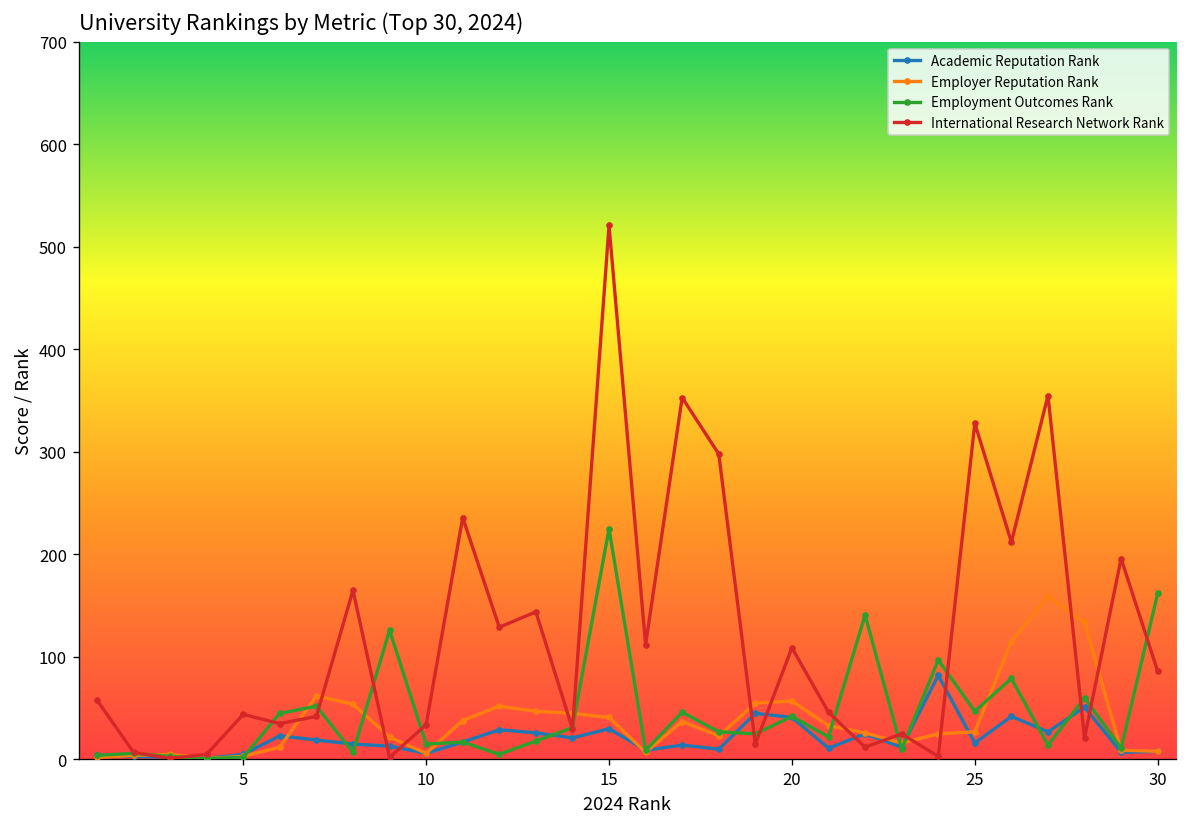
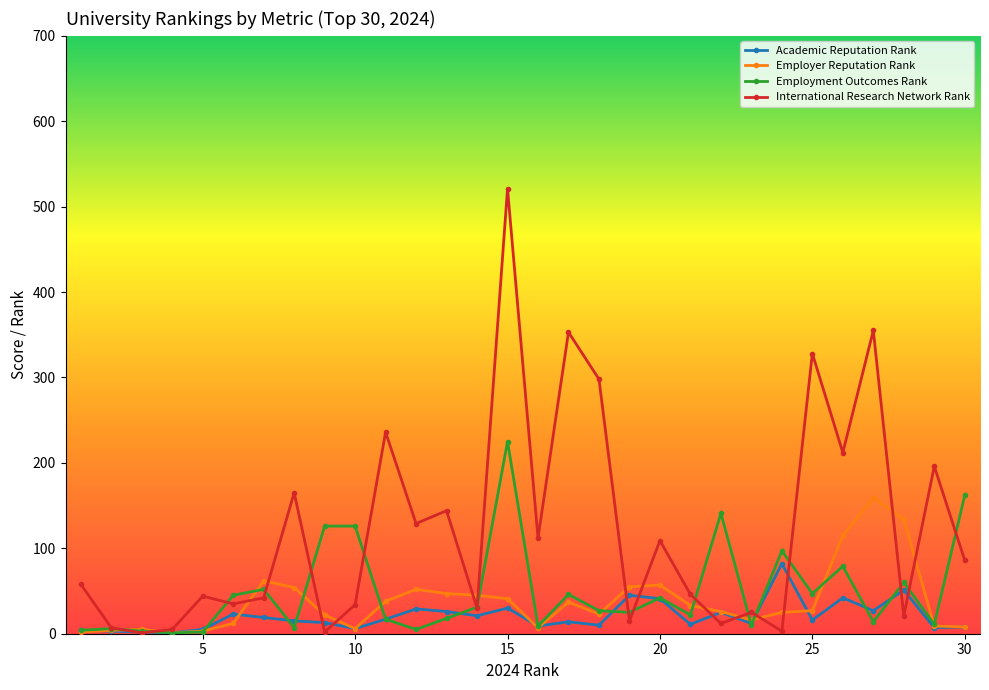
Employment Outcomes Rank, 10: 20 -> 130
